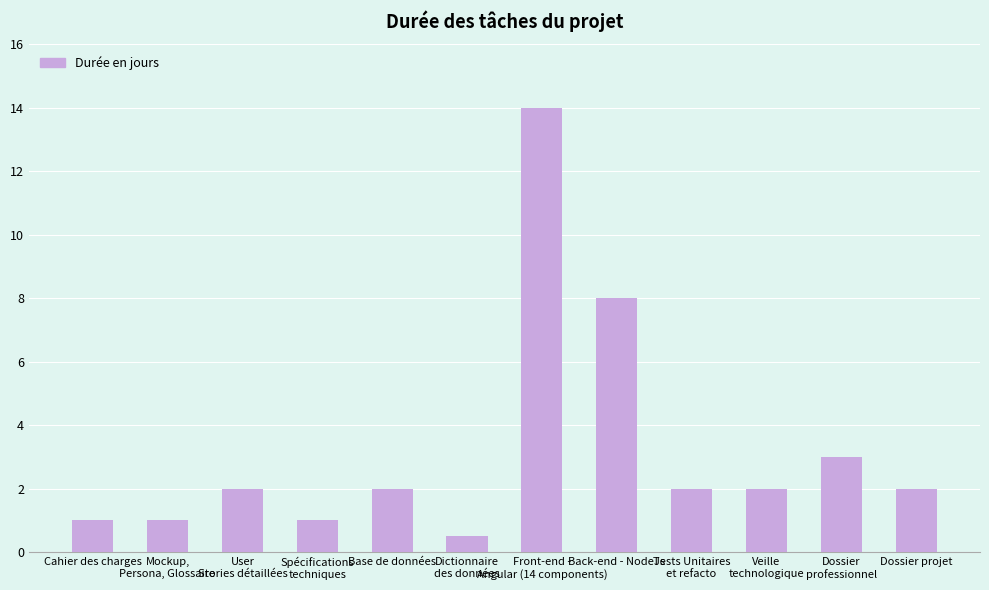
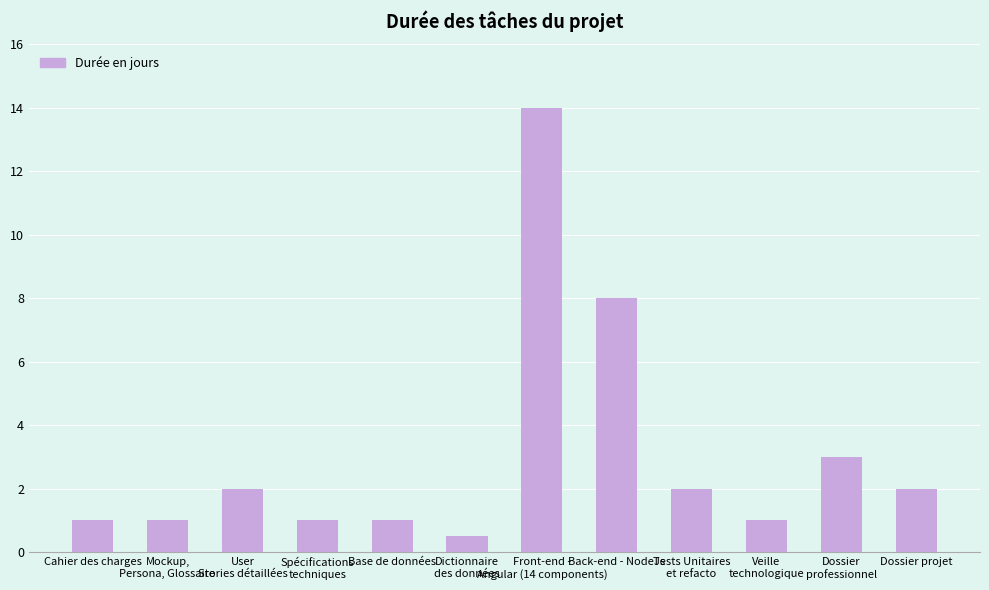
Base de données: 2 -> 1
Veille technologique: 2 -> 1
